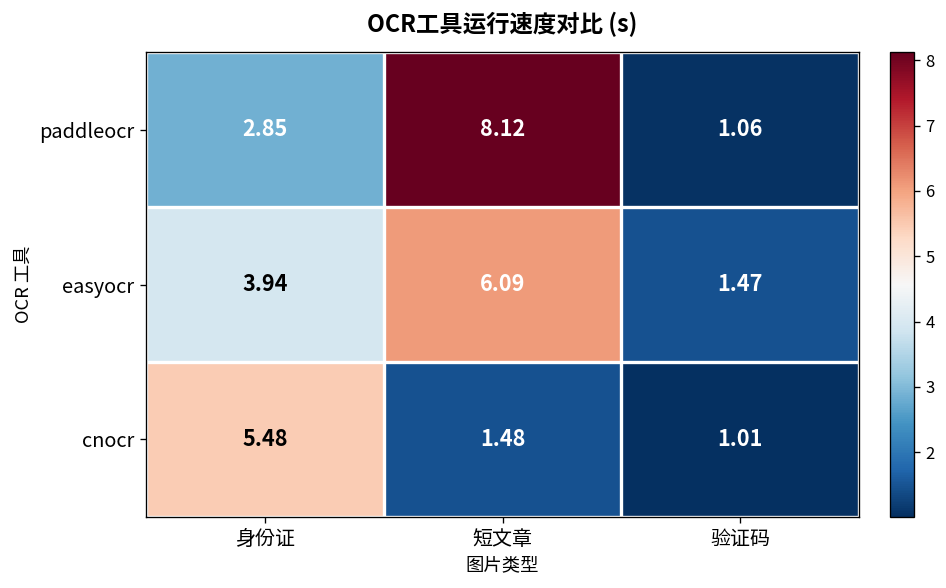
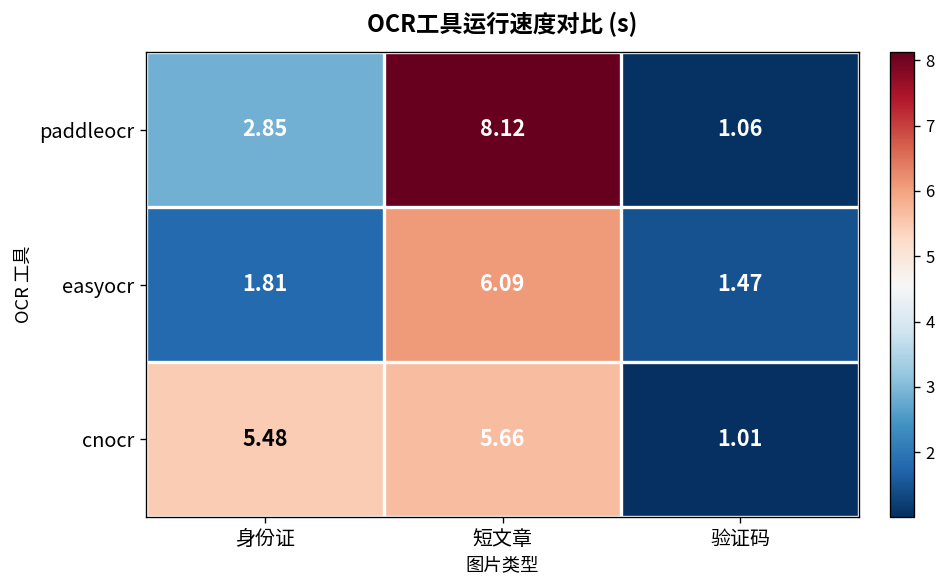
easyocr, 身份证: 3.94 -> 1.81
cnocr, 短文章: 1.48 -> 5.66
